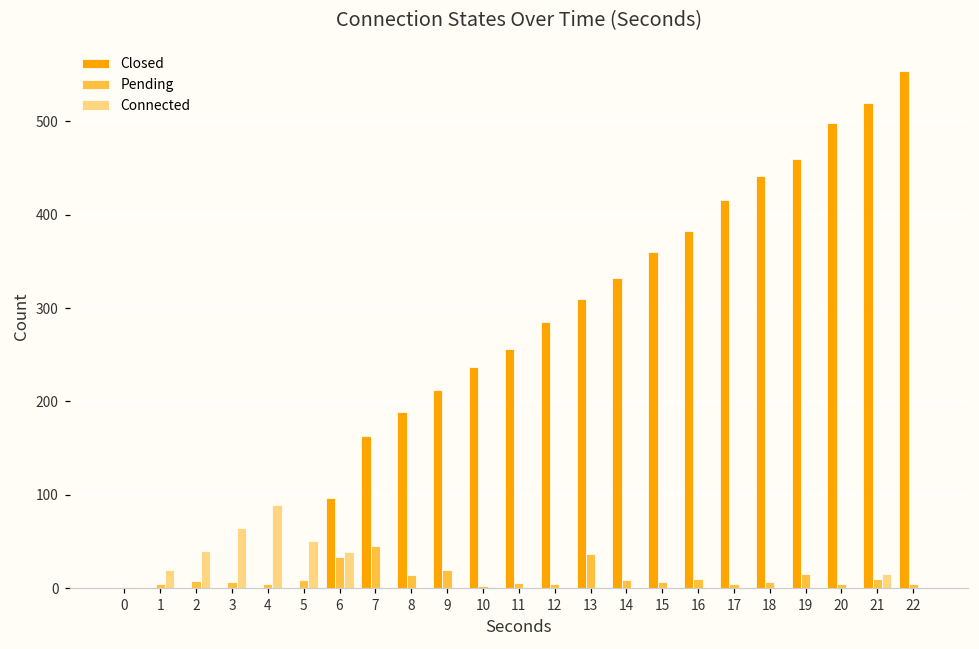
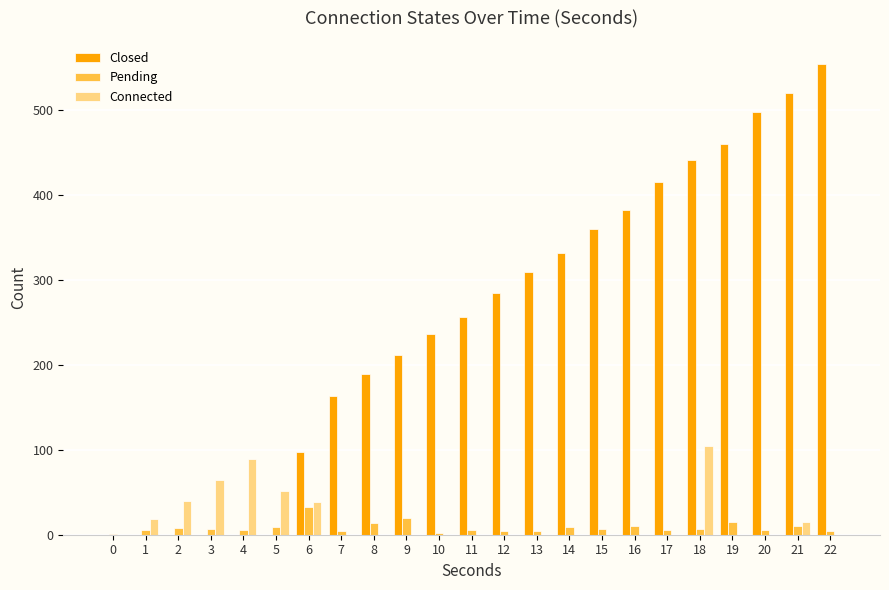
Pending, 7: 50 -> 0
Pending, 13: 40 -> 0
Connected, 18: 0 -> 110
